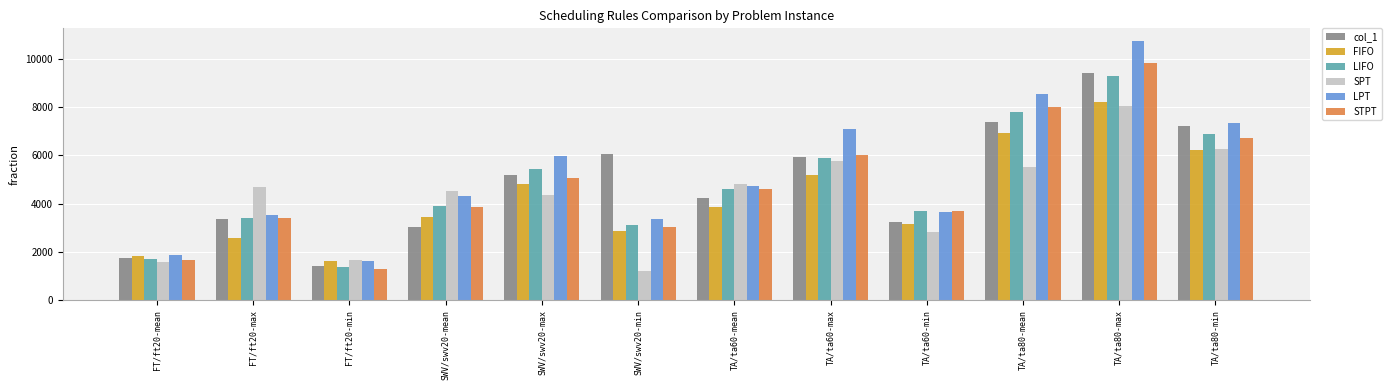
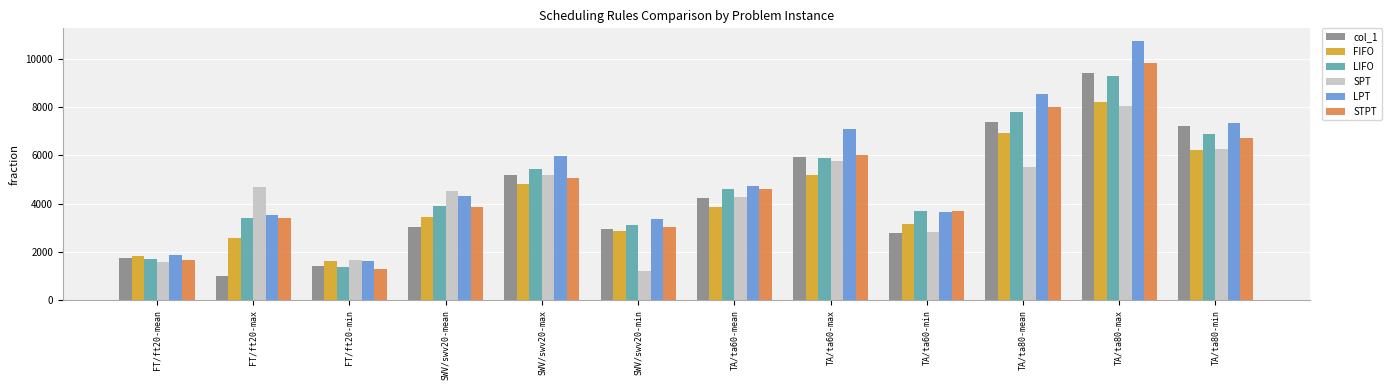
col_1, FT/ft20-max: 3400 -> 1000
SPT, SWV/swv20-max: 4400 -> 5200
col_1, SWV/swv20-min: 6000 -> 3000
SPT, TA/ta60-mean: 4800 -> 4300
col_1, TA/ta60-min: 3200 -> 2800
